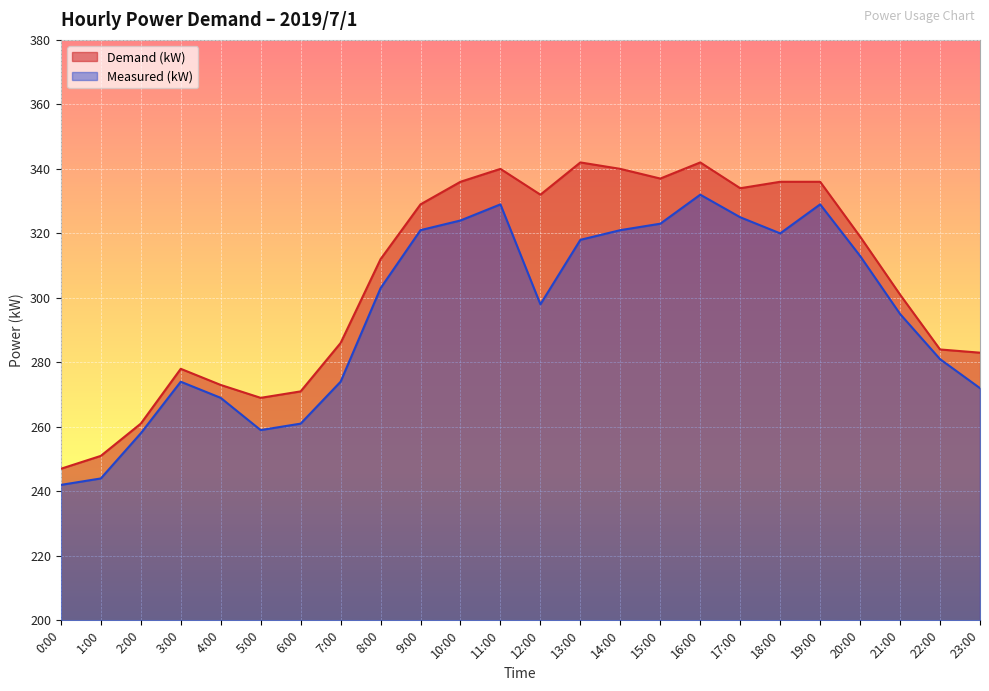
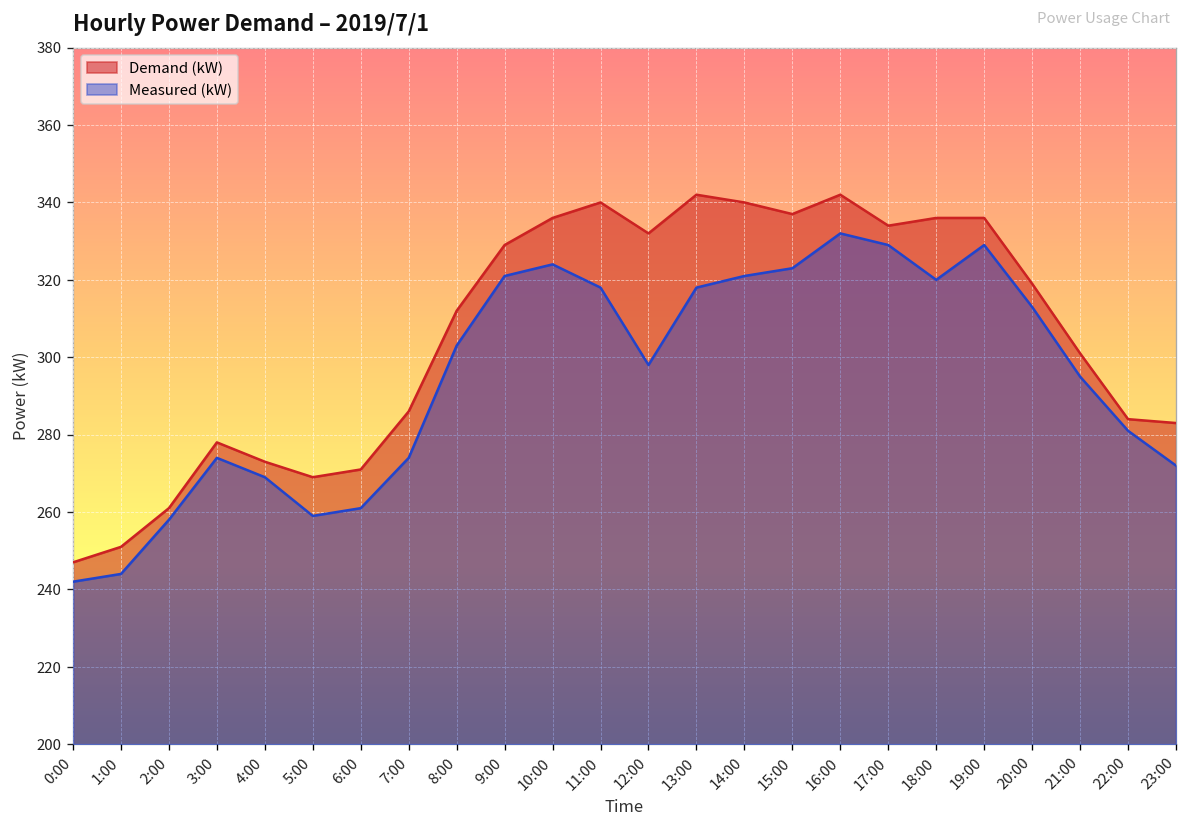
Measured (kW), 11:00: 329 -> 318
Measured (kW), 17:00: 325 -> 329
